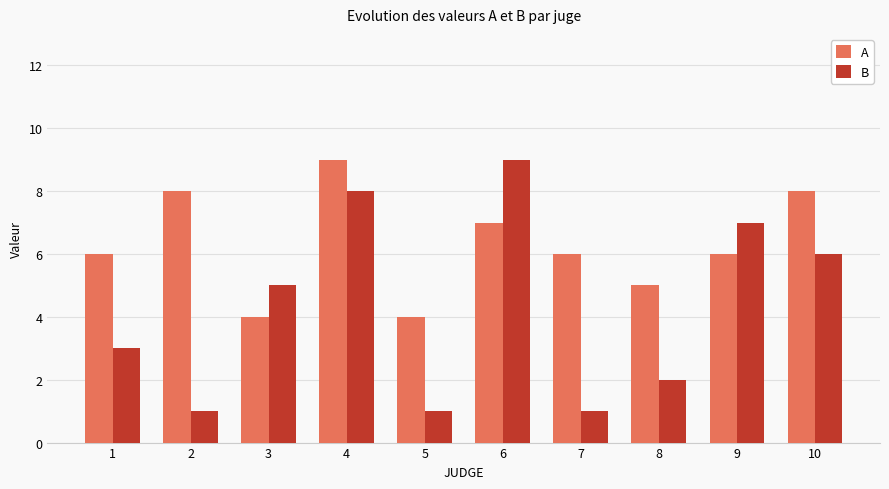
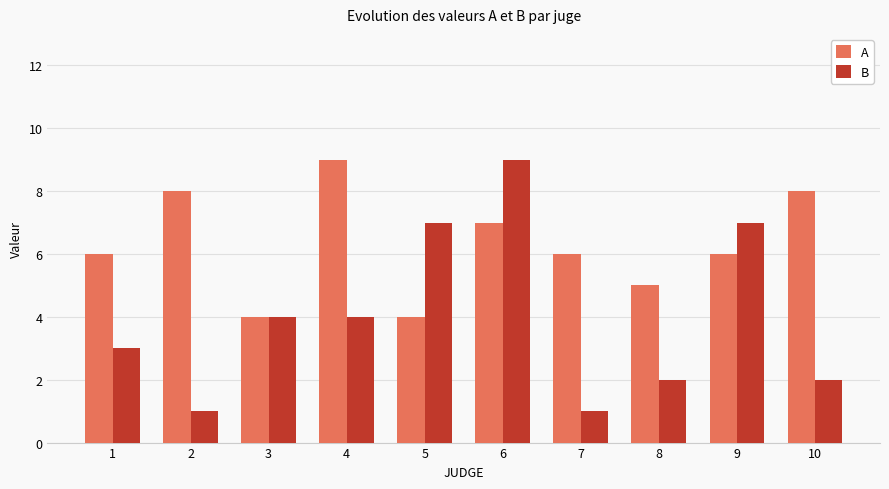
B, 3: 5 -> 4
B, 4: 8 -> 4
B, 5: 1 -> 7
B, 10: 6 -> 2
